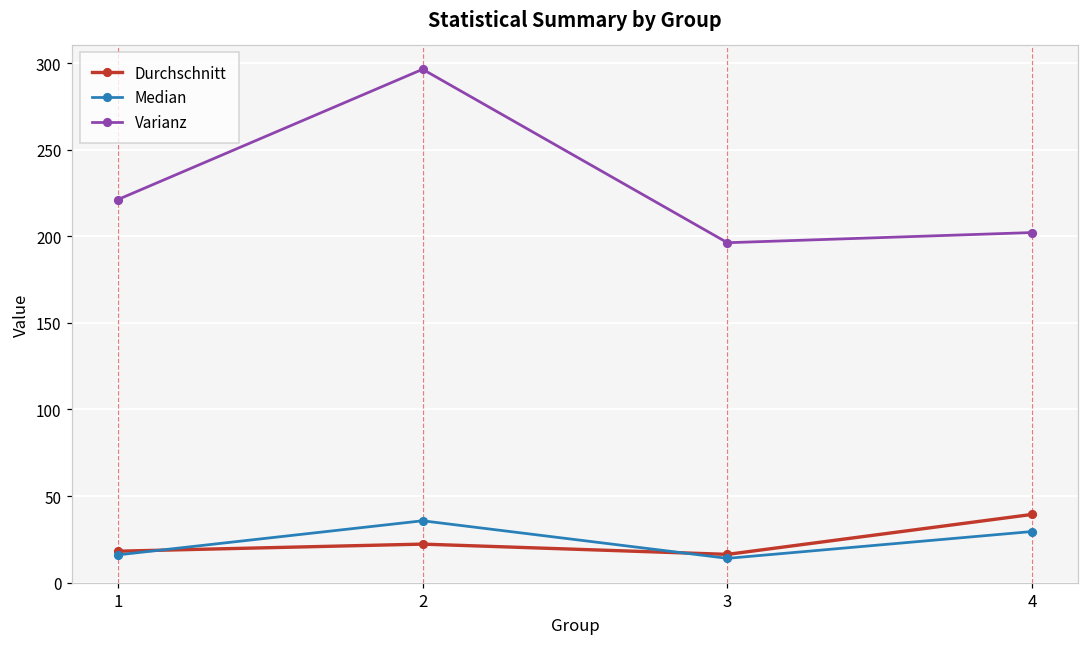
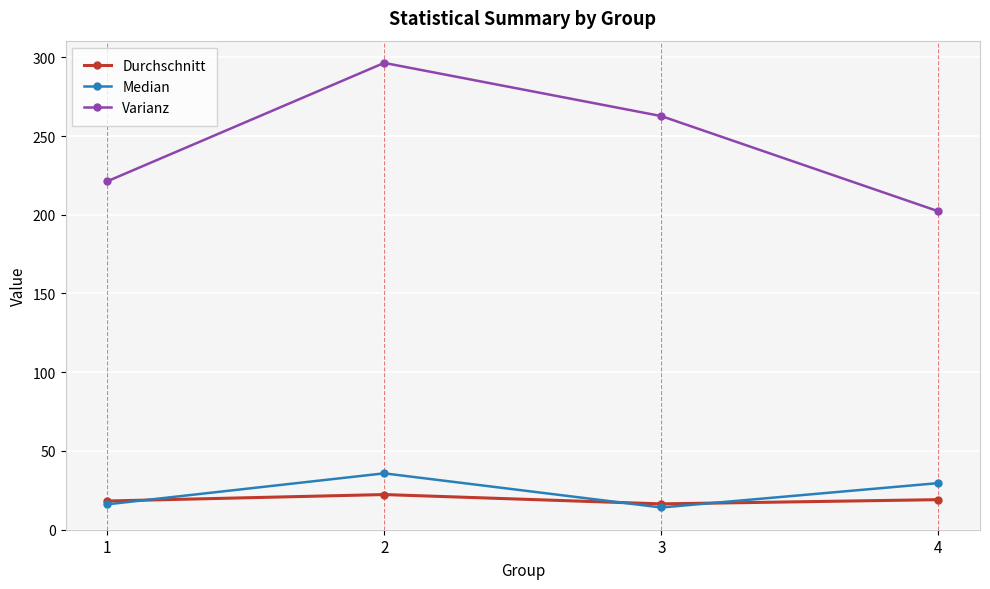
Varianz, 3: 196 -> 263
Durchschnitt, 4: 39 -> 19
